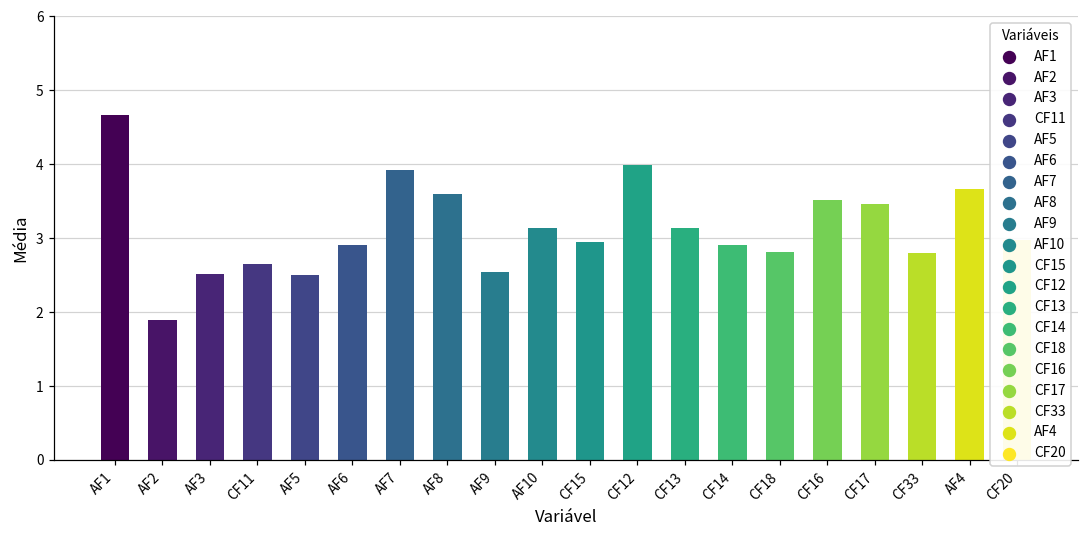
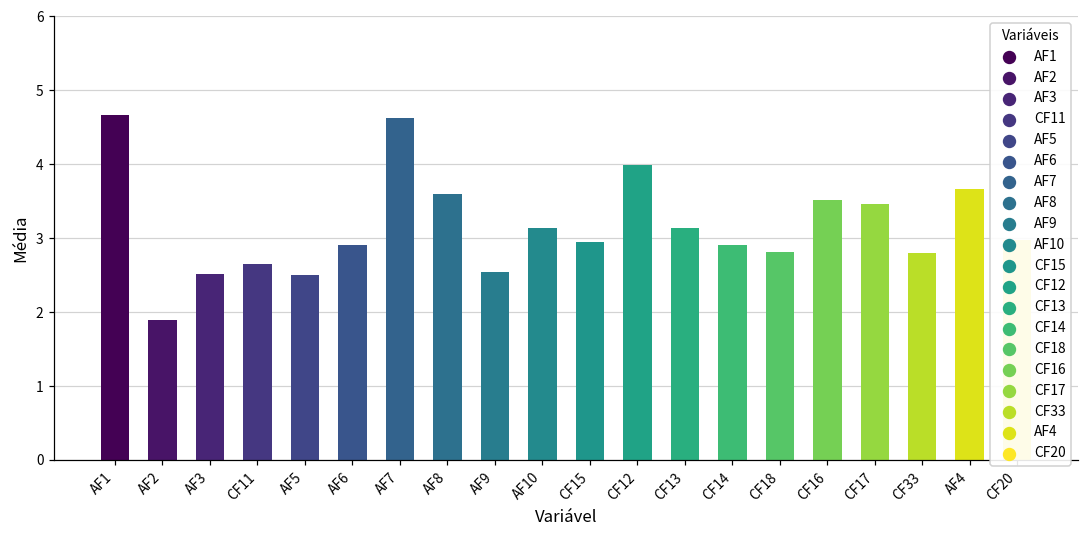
AF7: 3.9 -> 4.6
